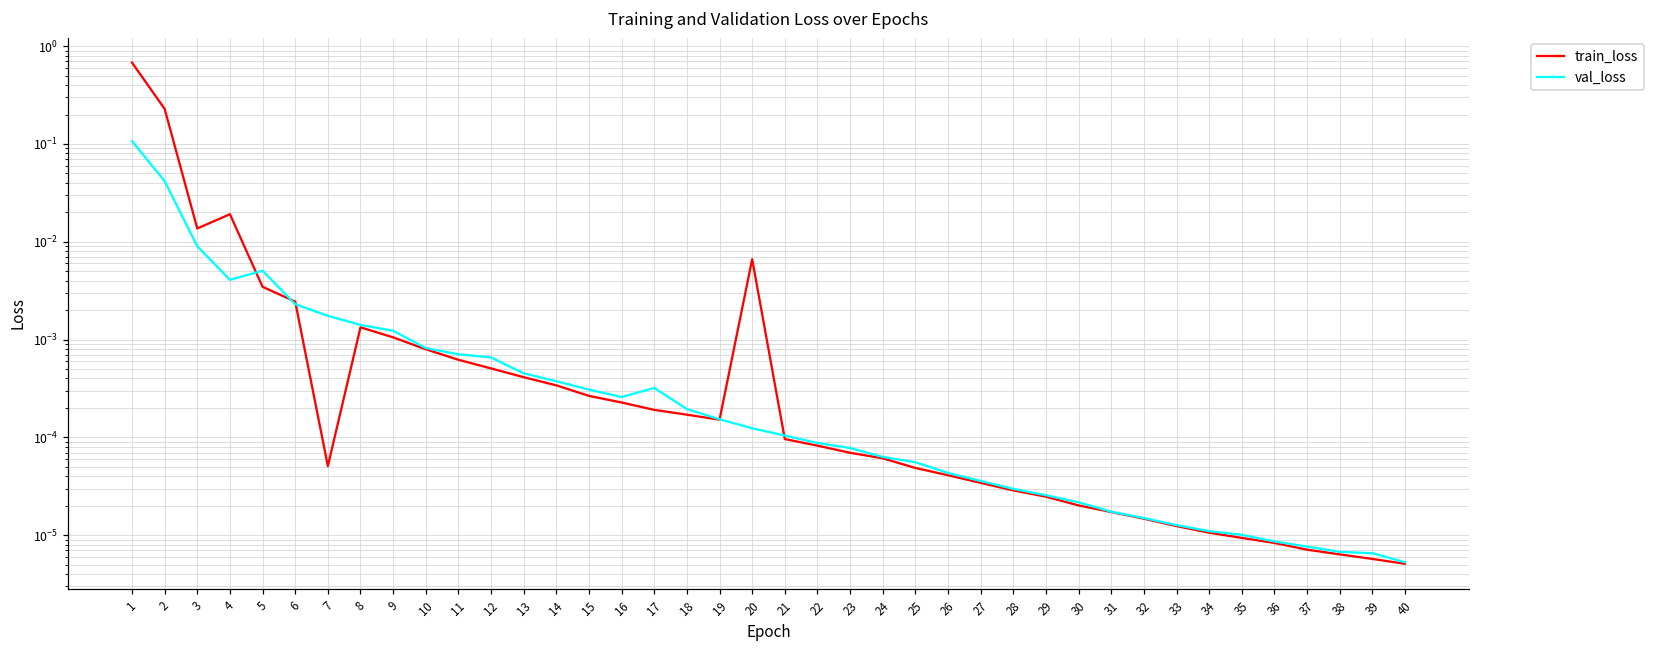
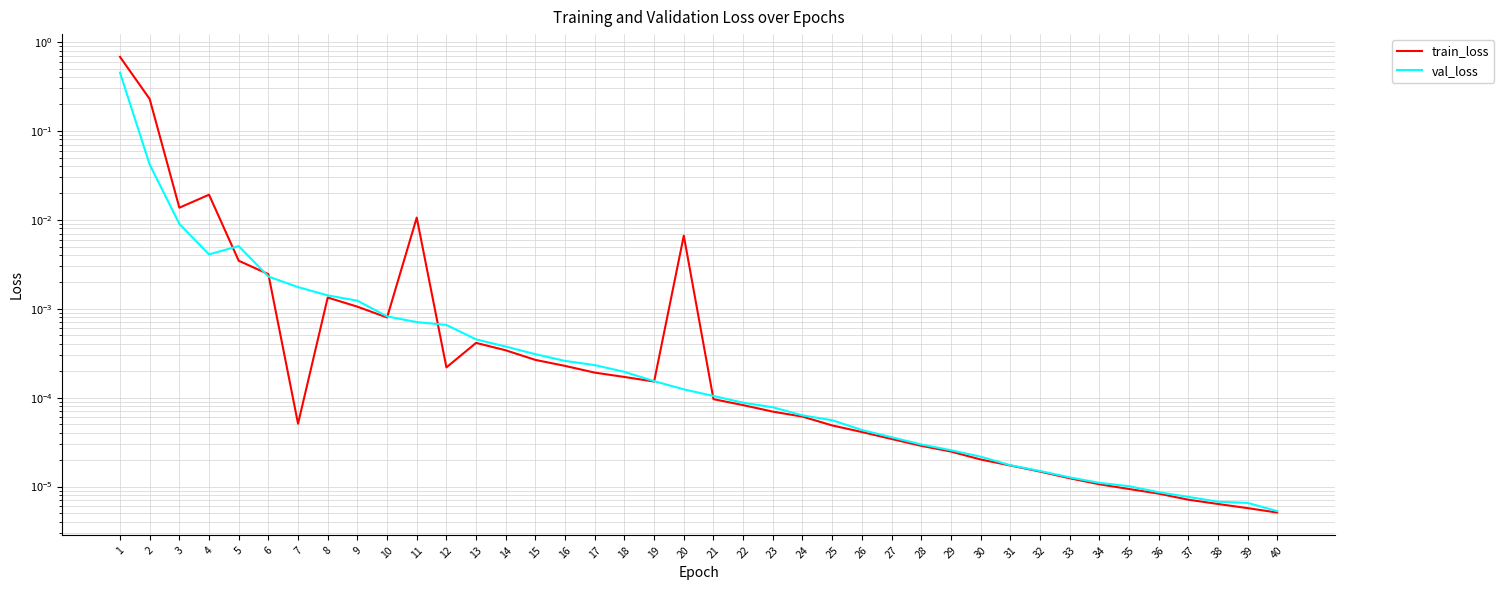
val_loss, 1: 0.11 -> 0.5
train_loss, 11: 0.0006 -> 0.011
train_loss, 12: 0.0005 -> 0.00022
val_loss, 17: 0.00032 -> 0.00023
